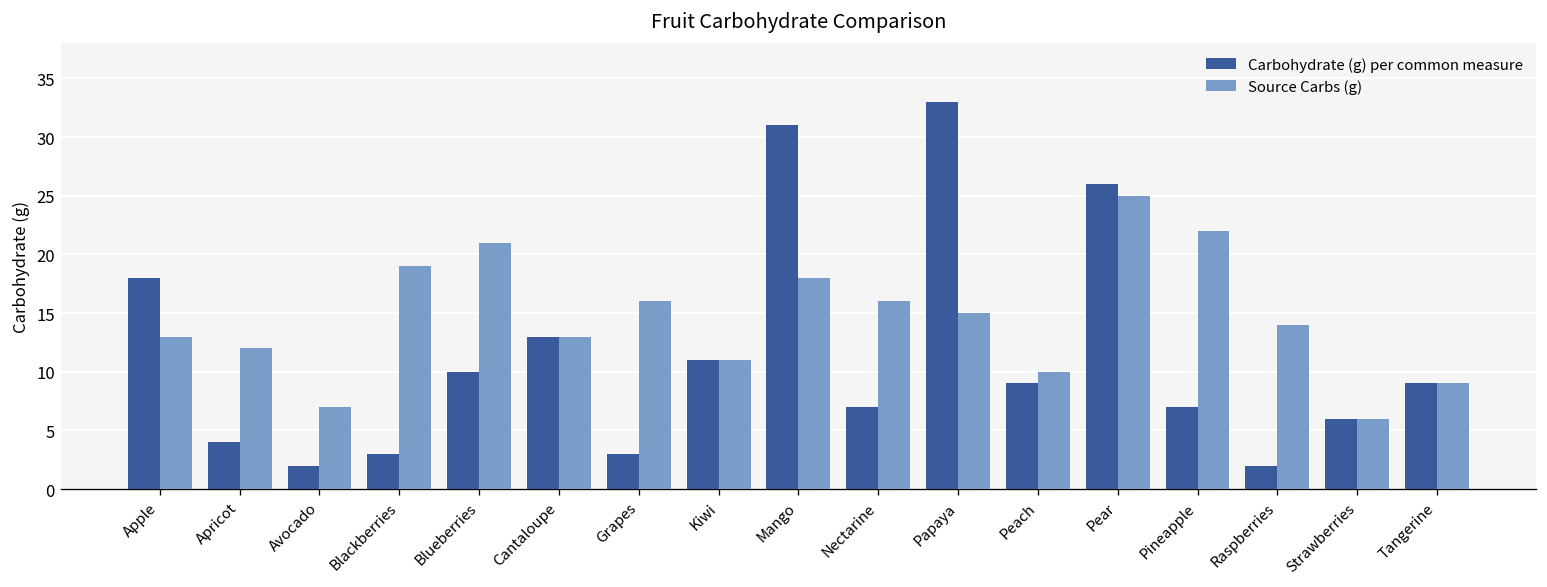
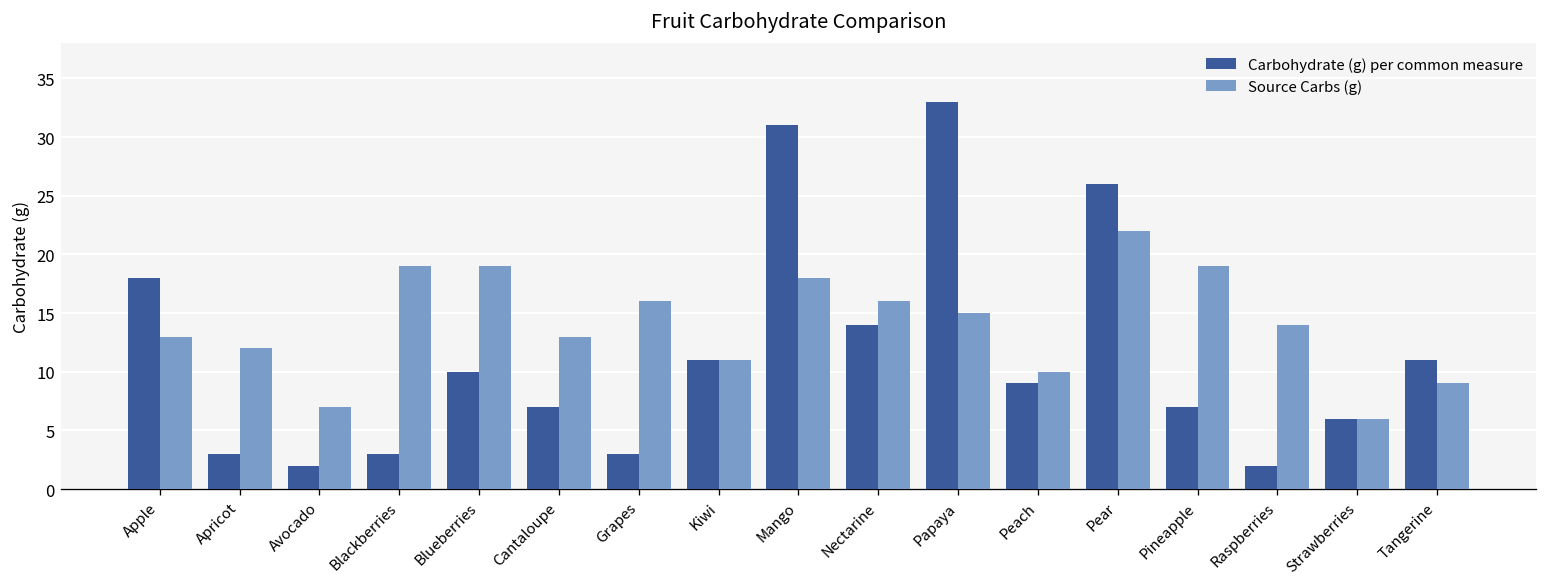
Carbohydrate (g) per common measure, Apricot: 4 -> 3
Source Carbs (g), Blueberries: 21 -> 19
Carbohydrate (g) per common measure, Cantaloupe: 13 -> 7
Carbohydrate (g) per common measure, Nectarine: 7 -> 14
Source Carbs (g), Pear: 25 -> 22
Source Carbs (g), Pineapple: 22 -> 19
Carbohydrate (g) per common measure, Tangerine: 9 -> 11
